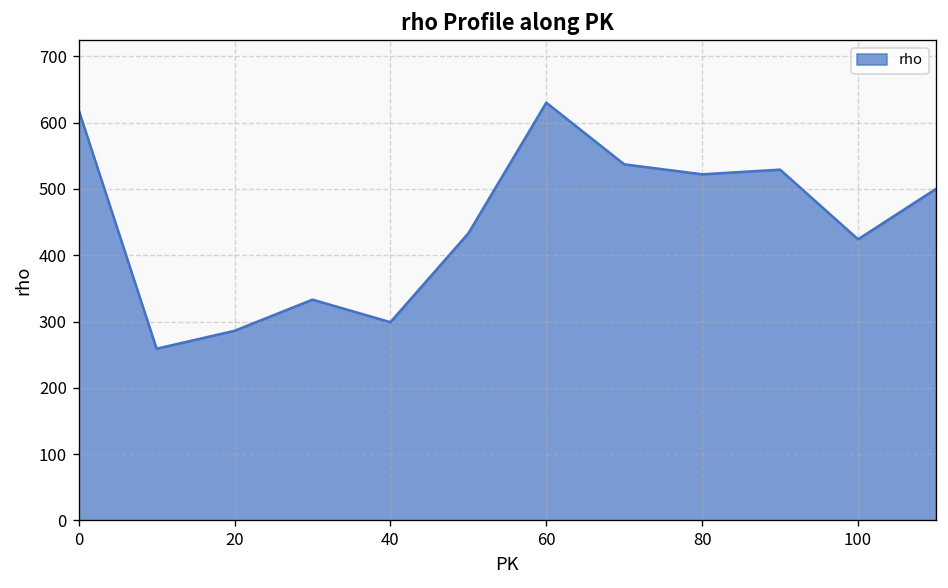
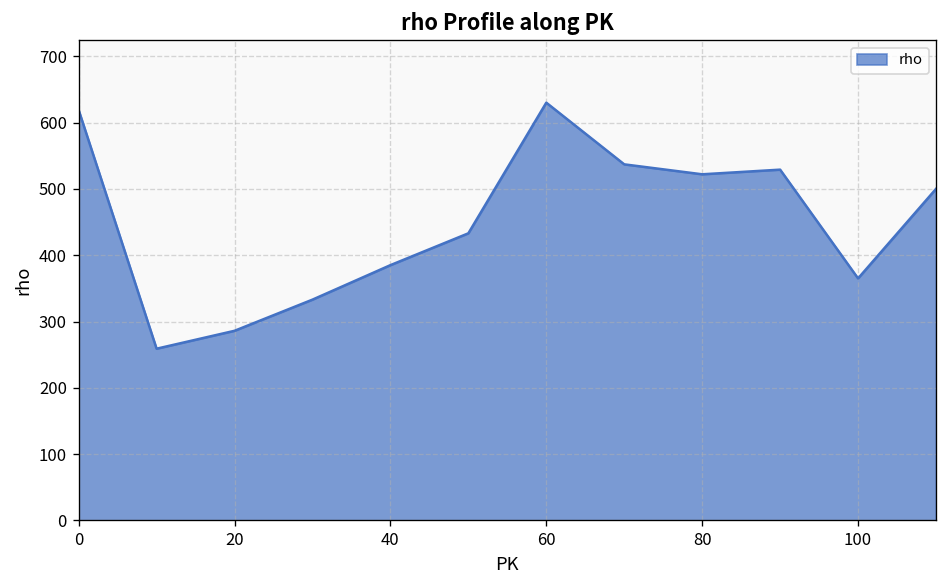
40: 300 -> 390
100: 420 -> 370
